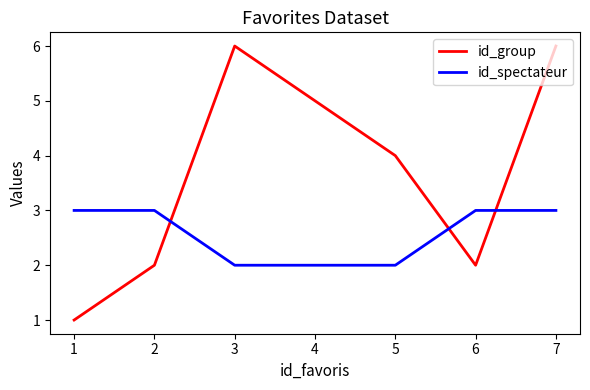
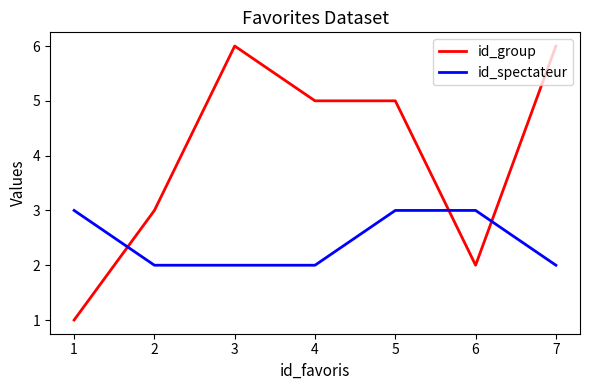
id_group, 2: 2 -> 3
id_spectateur, 2: 3 -> 2
id_group, 5: 4 -> 5
id_spectateur, 5: 2 -> 3
id_spectateur, 7: 3 -> 2
